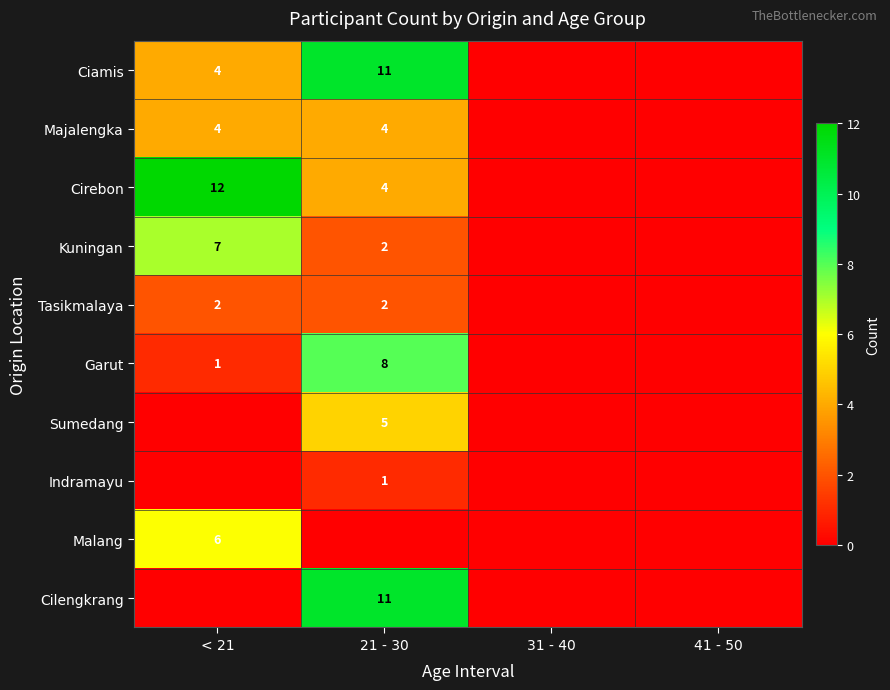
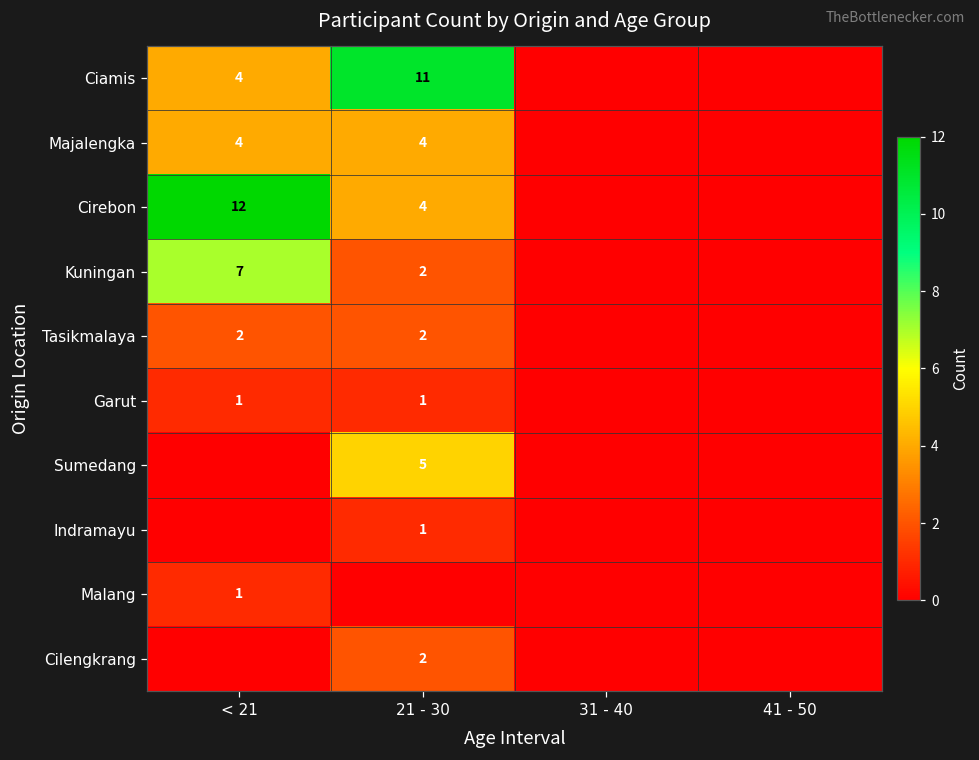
Garut, 21 - 30: 8 -> 1
Malang, < 21: 6 -> 1
Cilengkrang, 21 - 30: 11 -> 2
